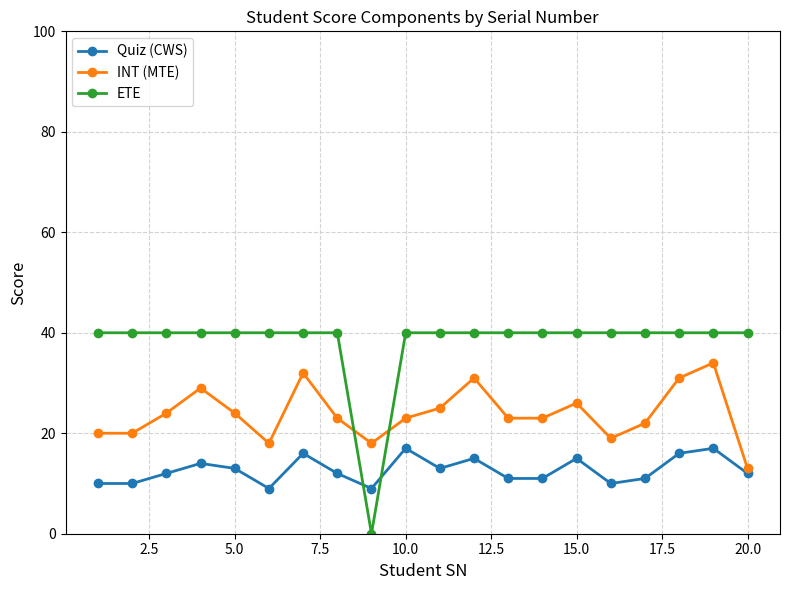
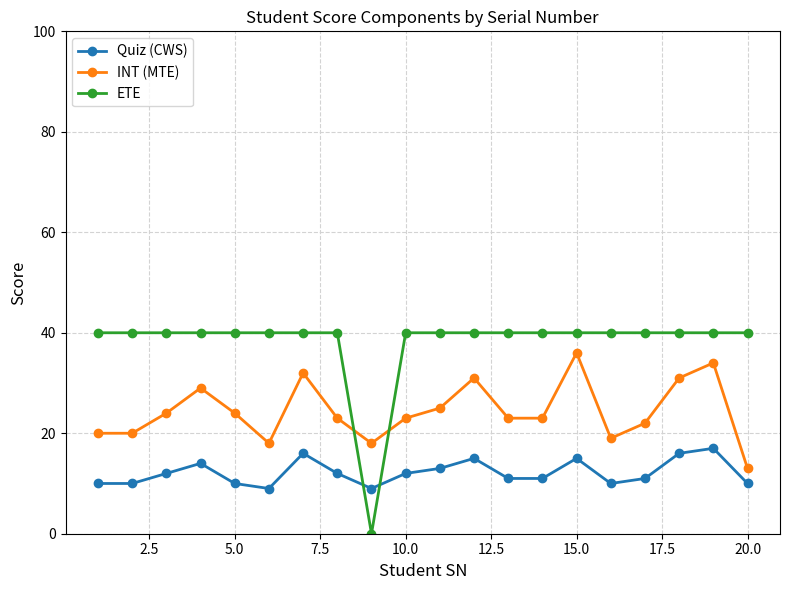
Quiz (CWS), 5.0: 13 -> 10
Quiz (CWS), 10.0: 17 -> 12
INT (MTE), 15.0: 26 -> 36
Quiz (CWS), 20.0: 12 -> 10
